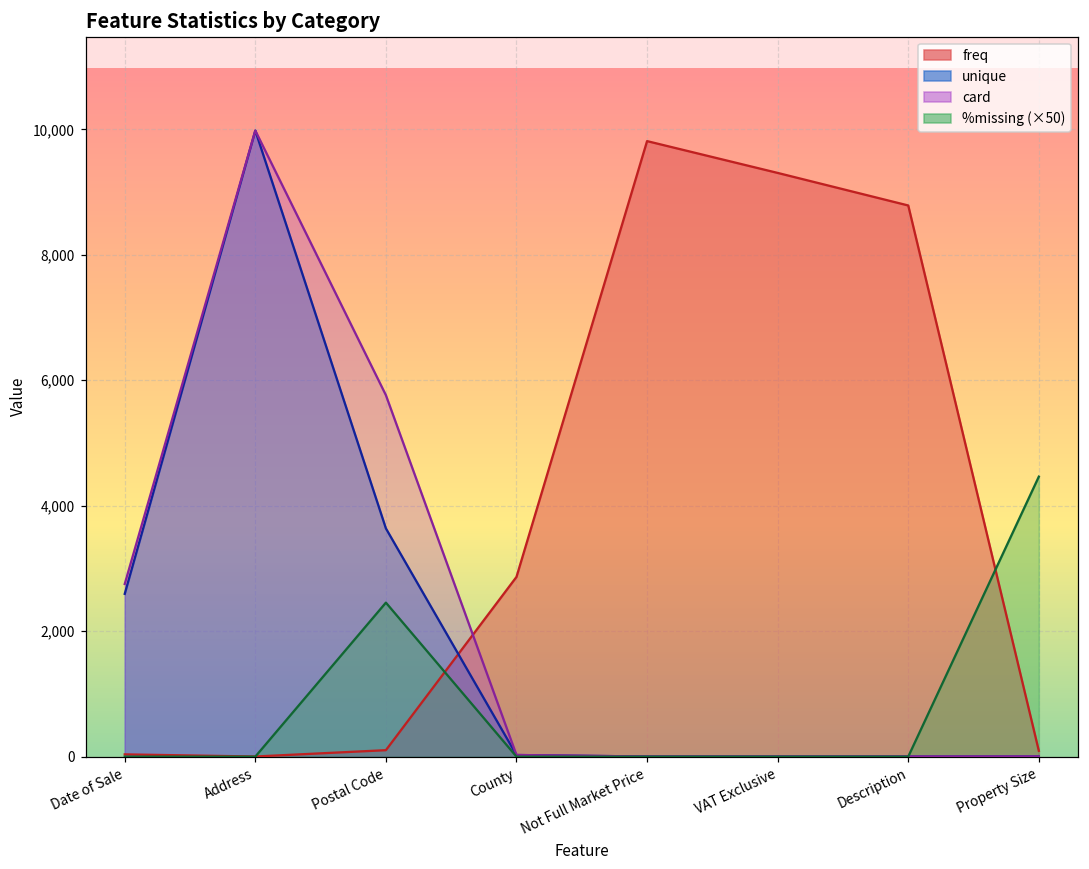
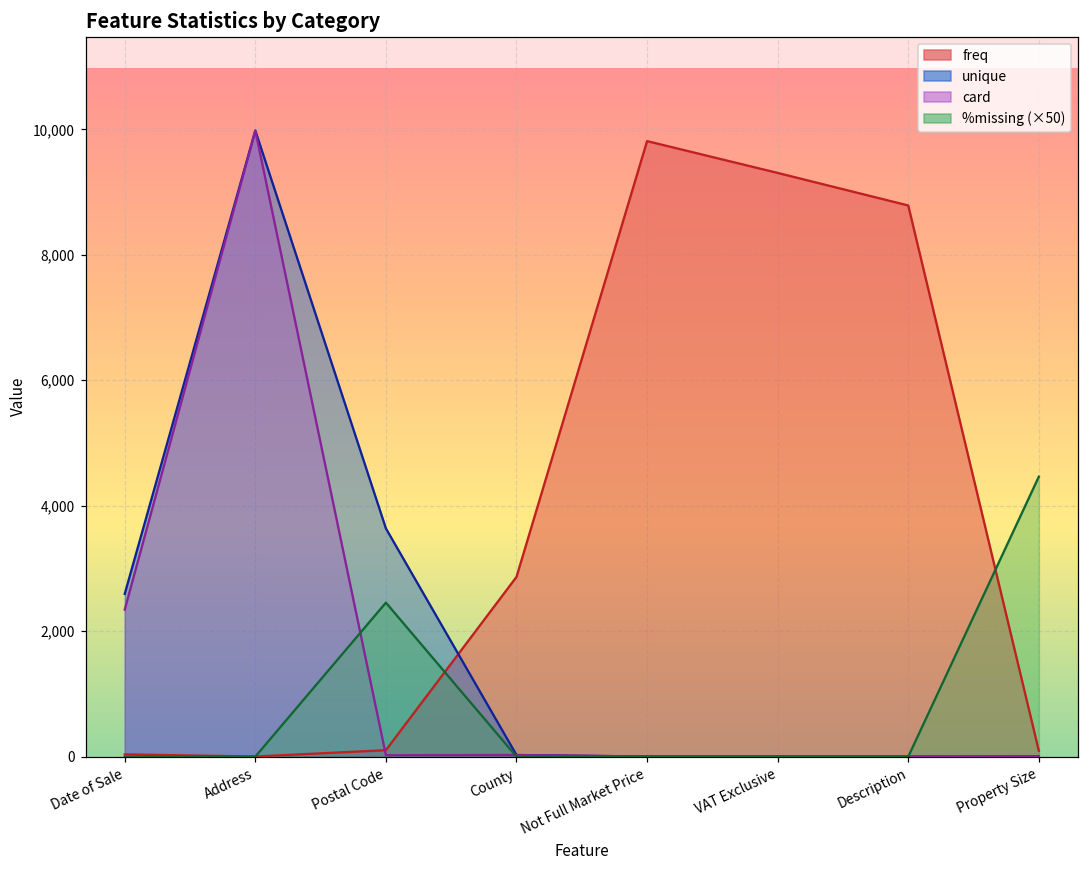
card, Date of Sale: 2,800 -> 2,300
card, Postal Code: 5,800 -> 0
